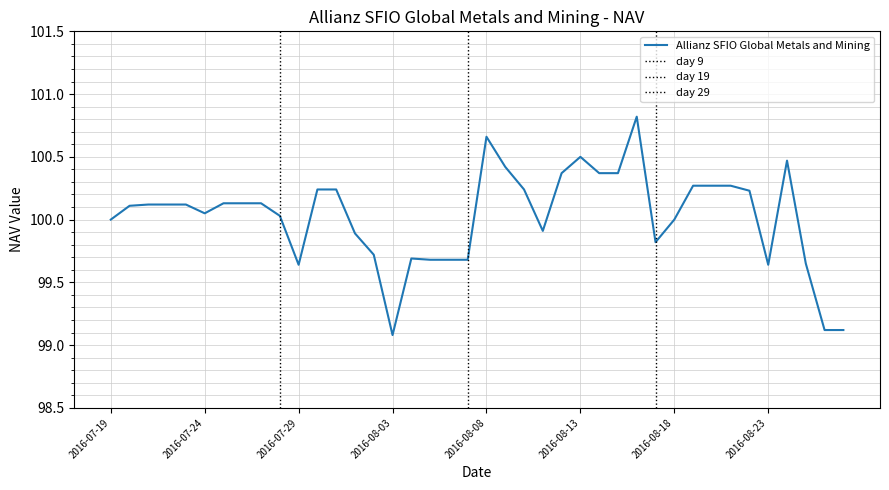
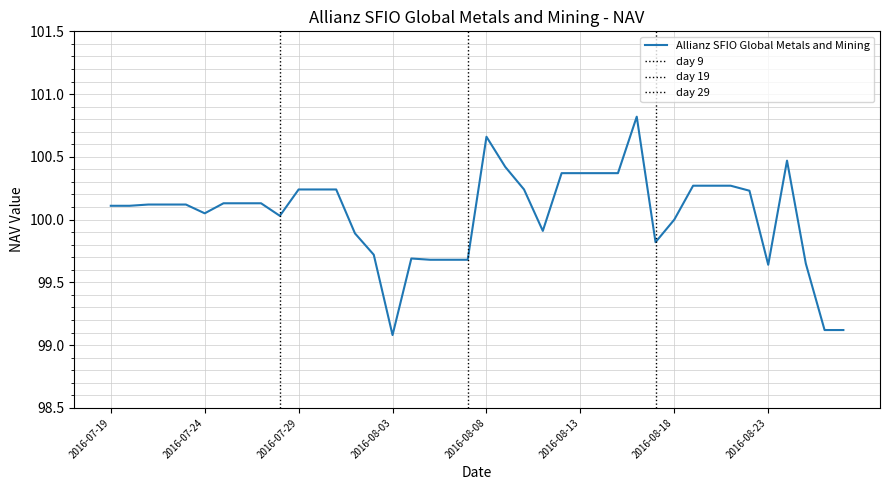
2016-07-19: 100.00 -> 100.11
2016-07-29: 99.64 -> 100.24
2016-08-13: 100.50 -> 100.37
